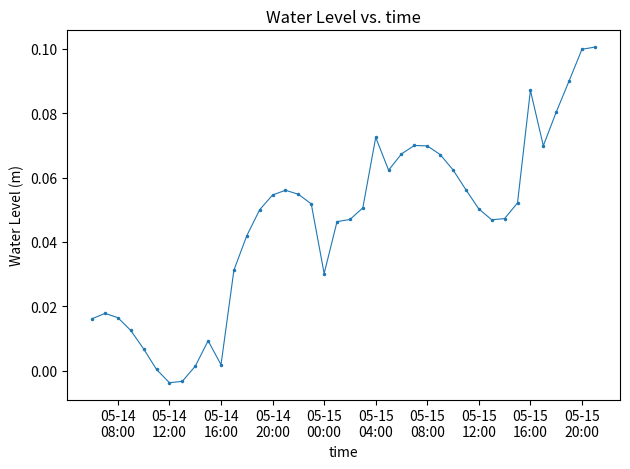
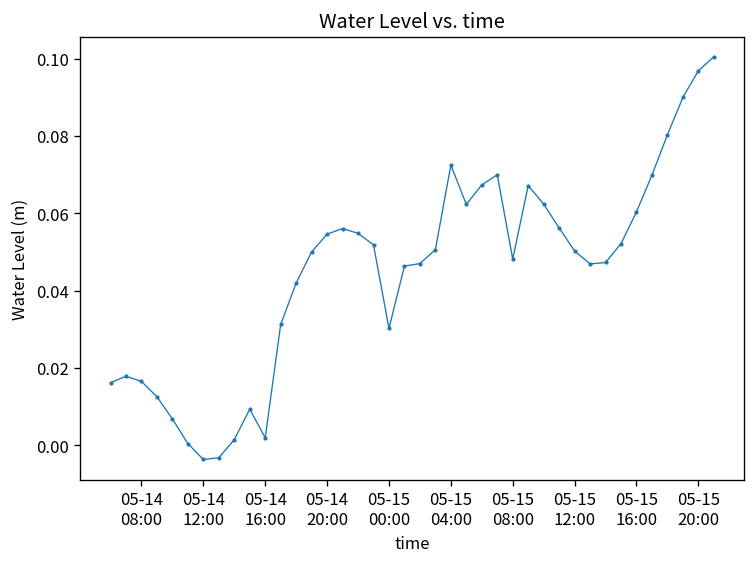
05-15 08:00: 0.070 -> 0.048
05-15 16:00: 0.087 -> 0.060
05-15 20:00: 0.100 -> 0.097
